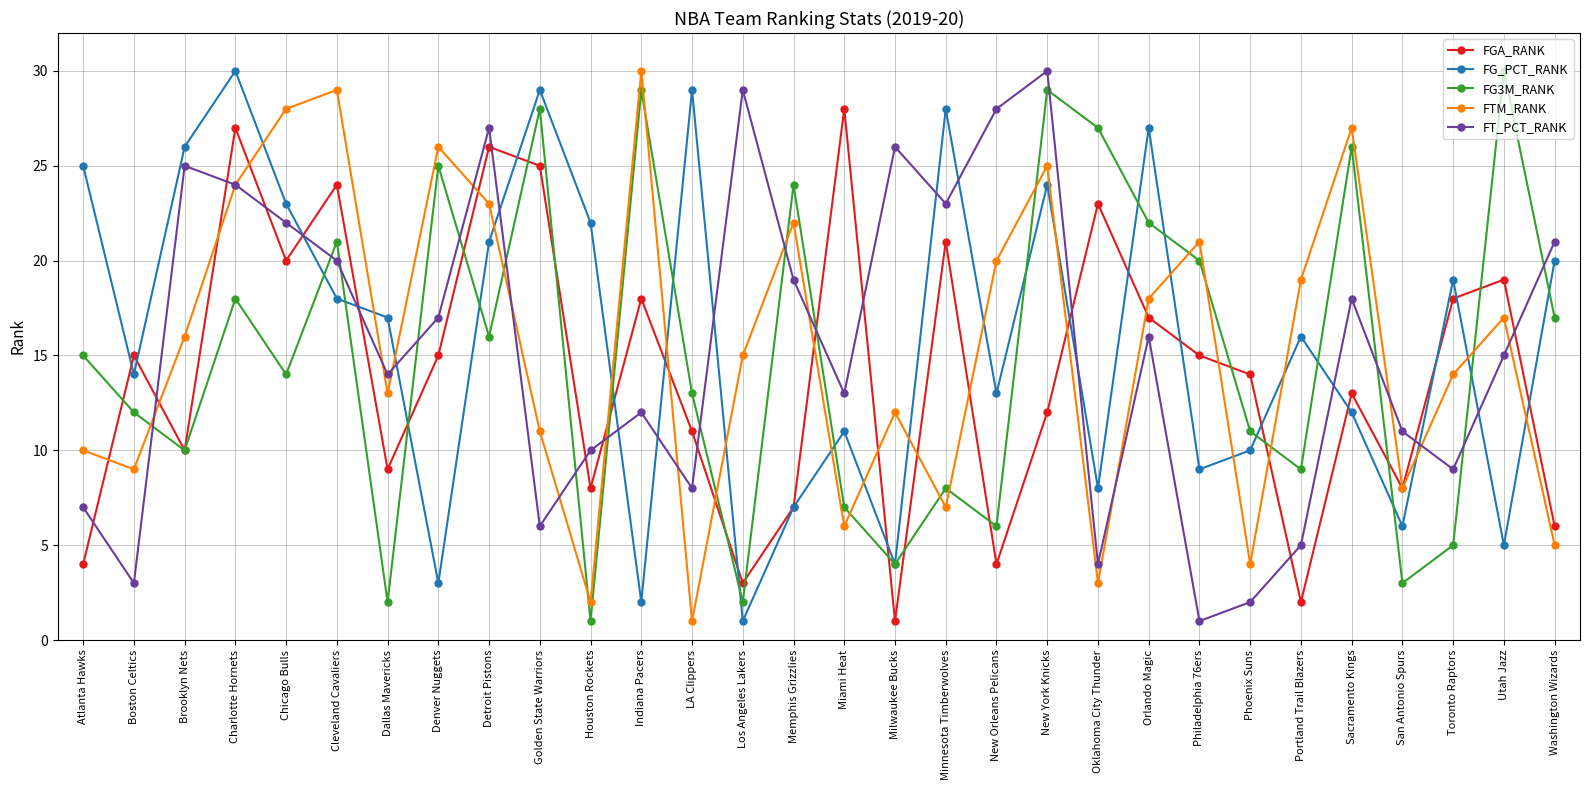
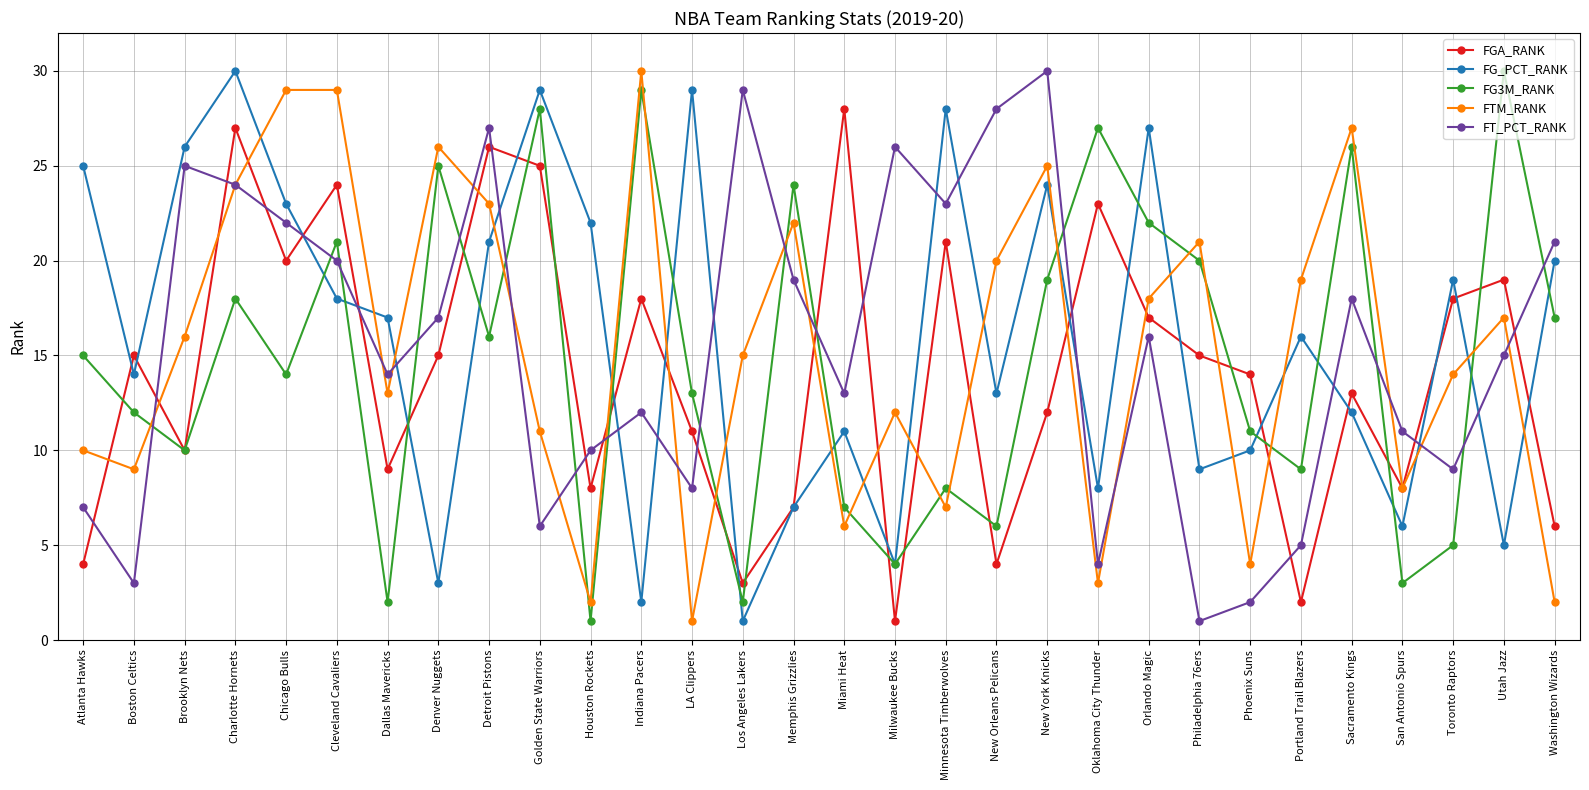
FTM_RANK, Chicago Bulls: 28 -> 29
FG3M_RANK, New York Knicks: 29 -> 19
FTM_RANK, Washington Wizards: 5 -> 2
